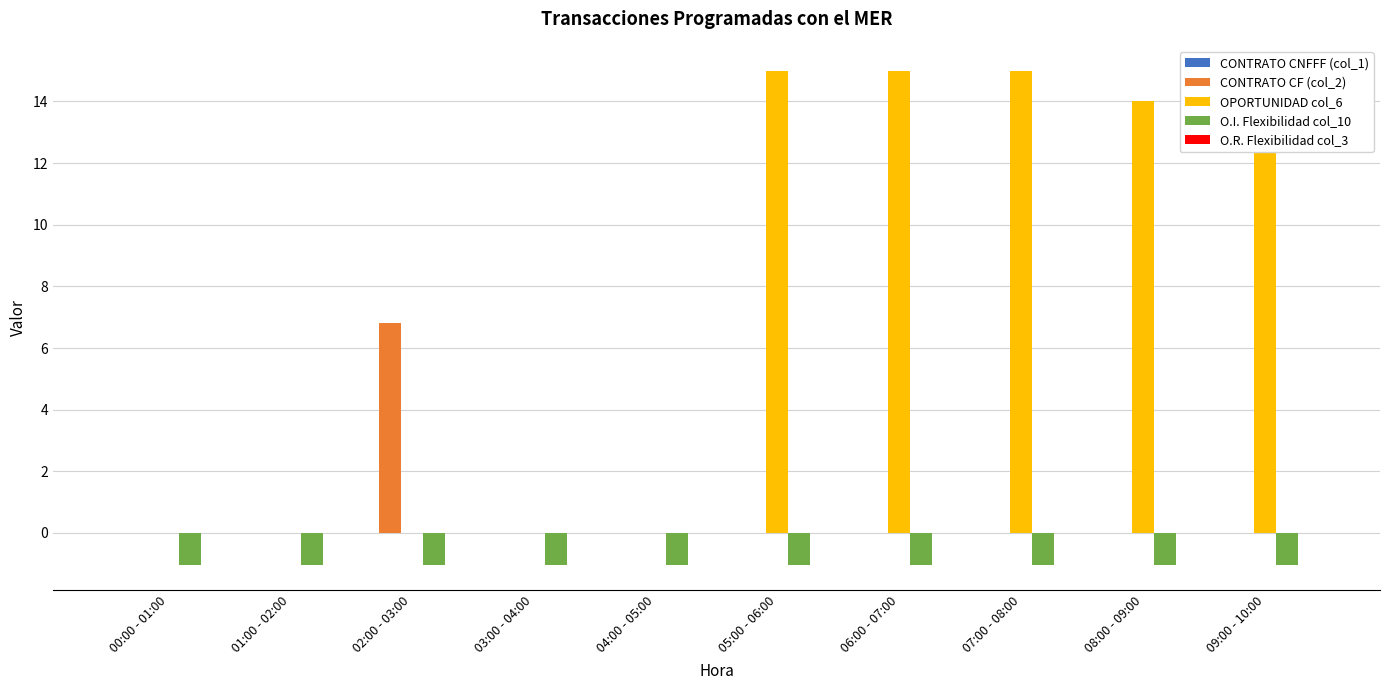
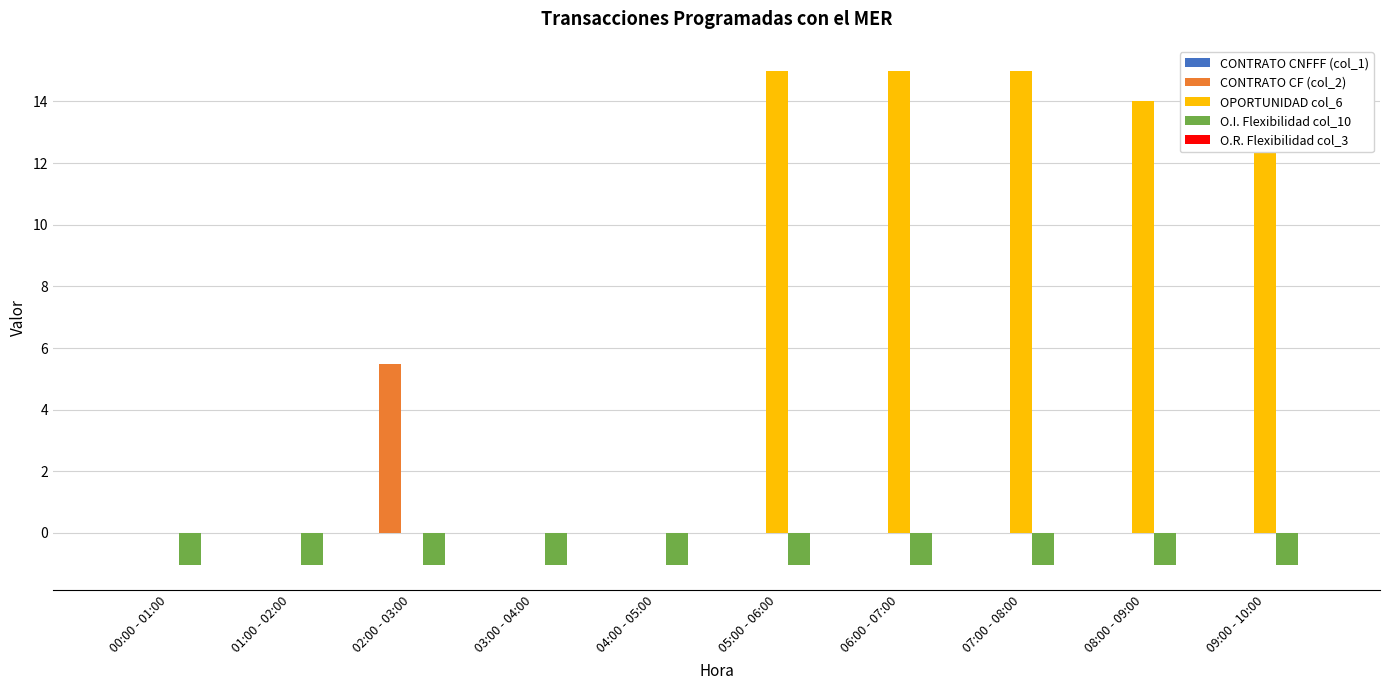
CONTRATO CF (col_2), 02:00 - 03:00: 6.8 -> 5.5
